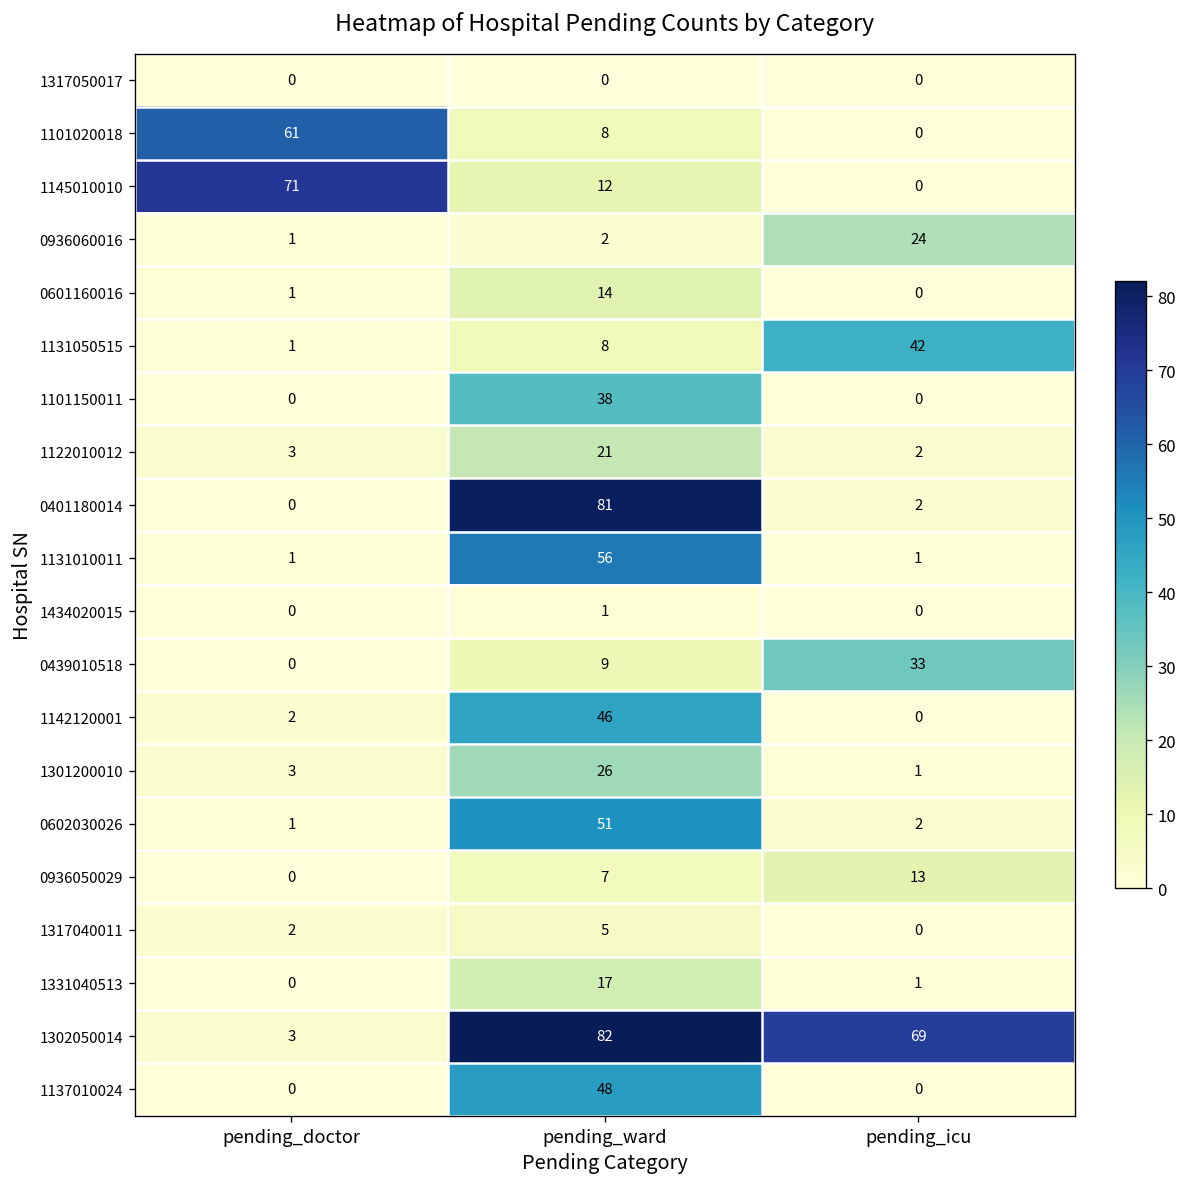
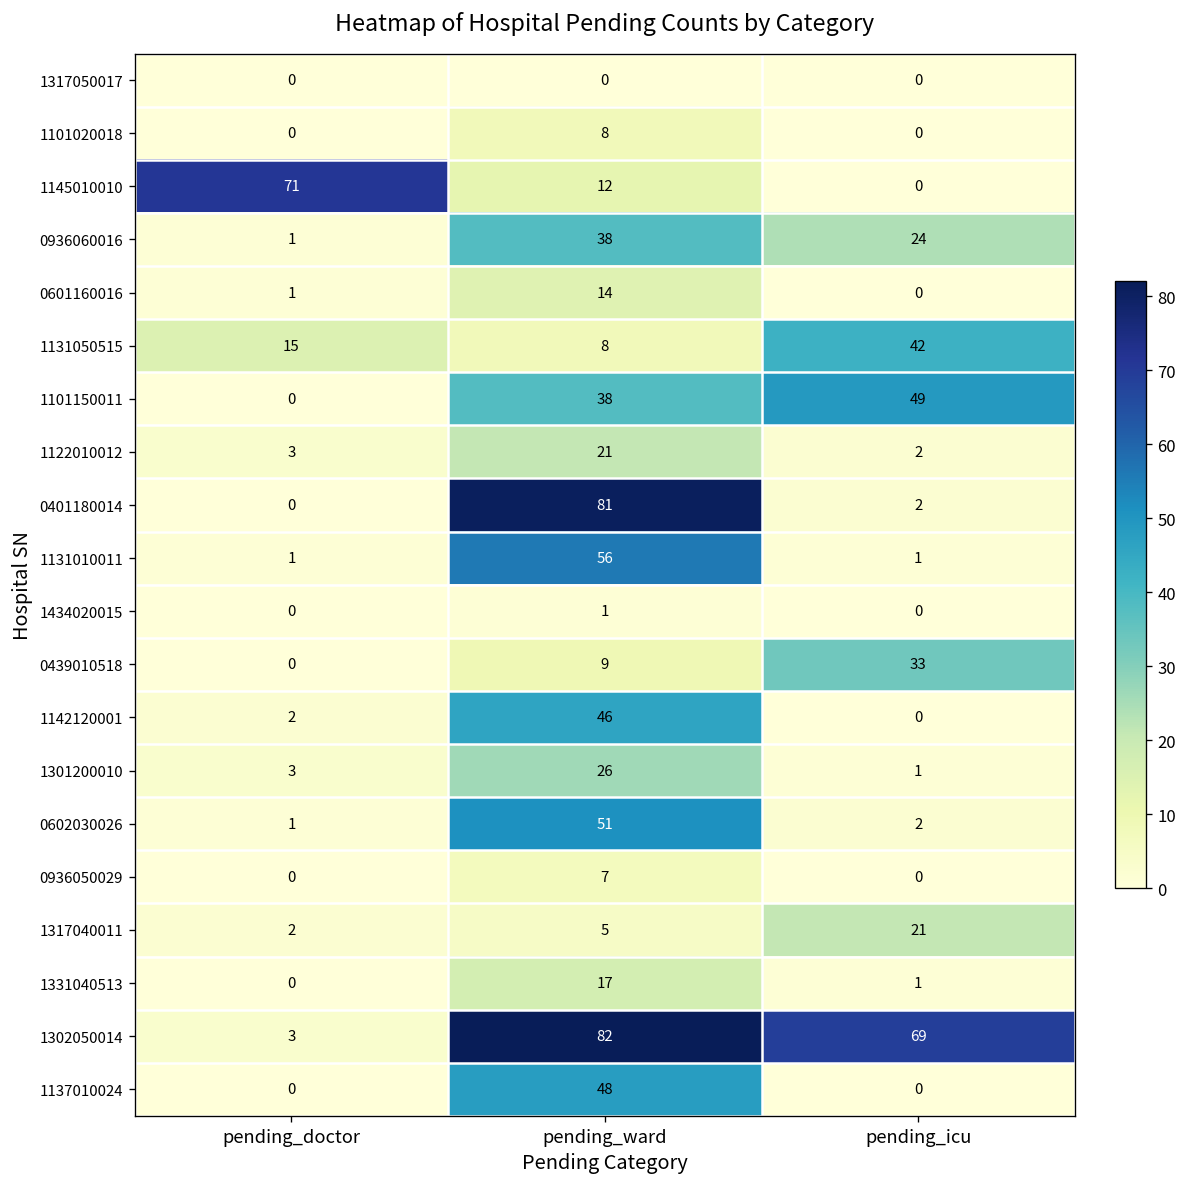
1101020018, pending_doctor: 61 -> 0
0936060016, pending_ward: 2 -> 38
1131050515, pending_doctor: 1 -> 15
1101150011, pending_icu: 0 -> 49
0936050029, pending_icu: 13 -> 0
1317040011, pending_icu: 0 -> 21
